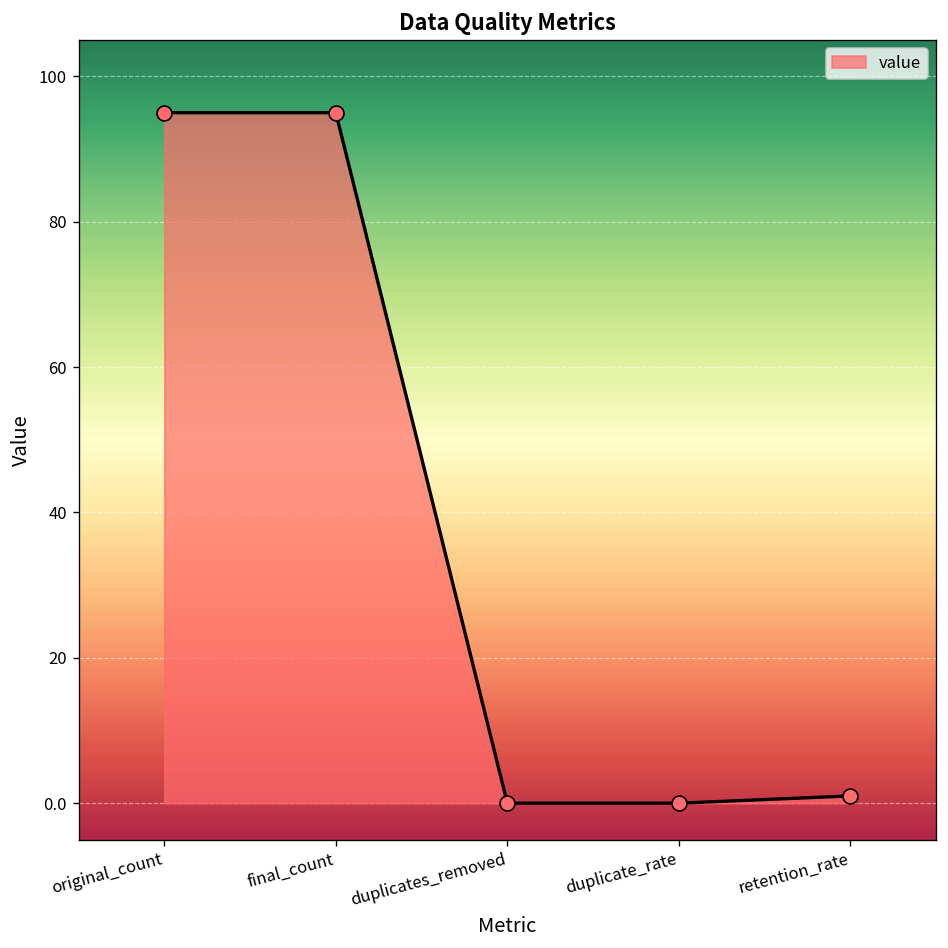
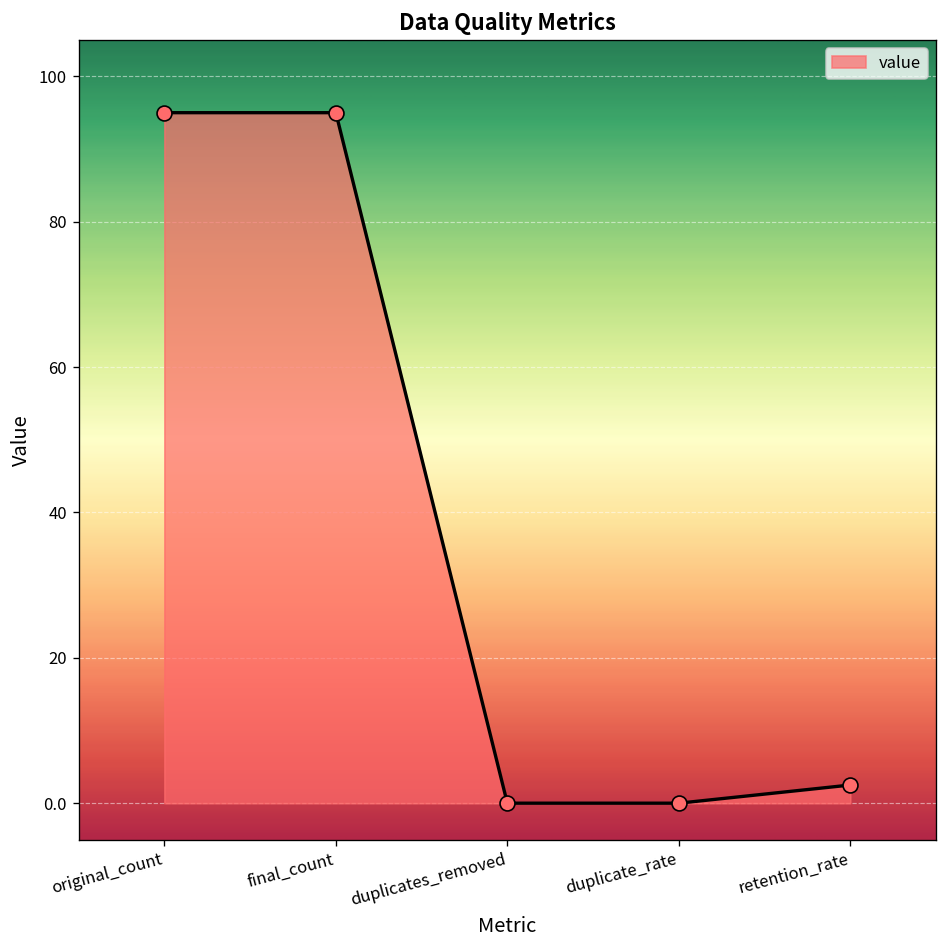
retention_rate: 1 -> 3
